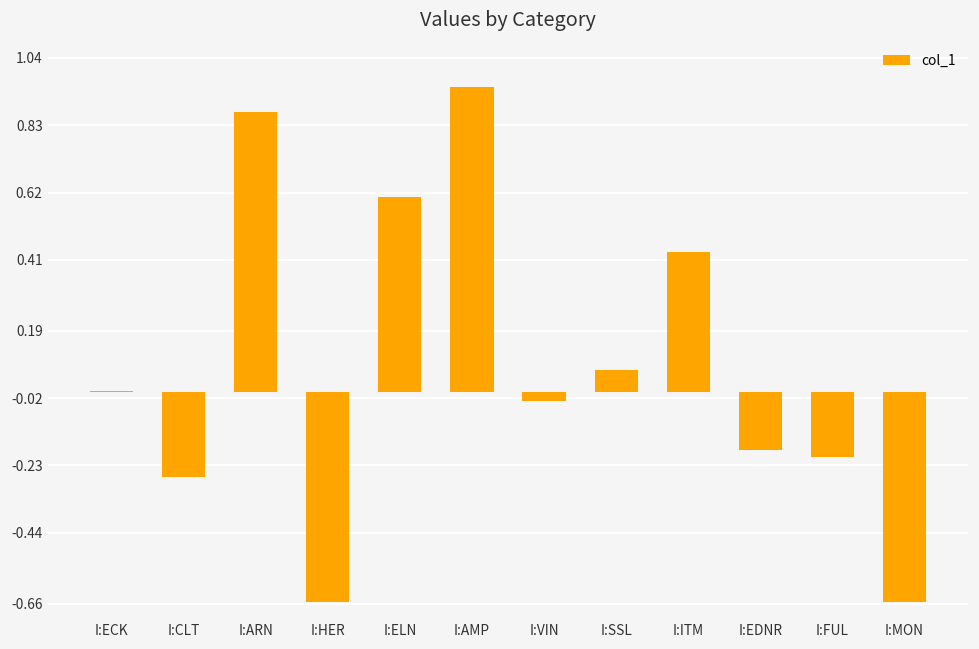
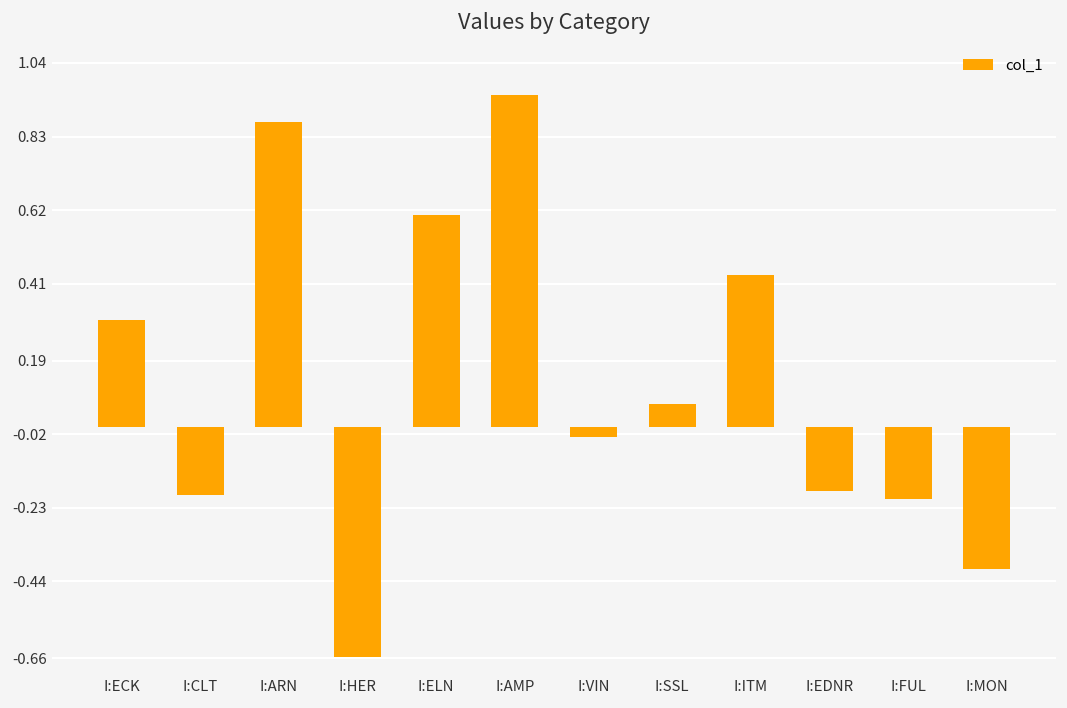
I:ECK: 0.00 -> 0.31
I:CLT: -0.27 -> -0.19
I:MON: -0.65 -> -0.40
